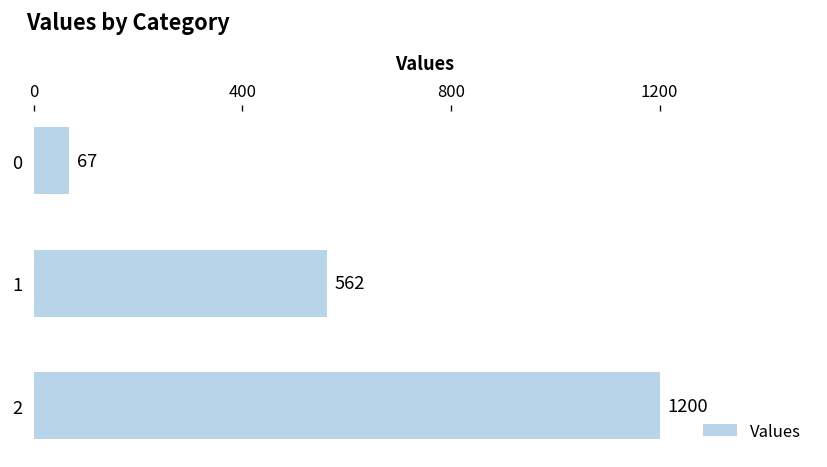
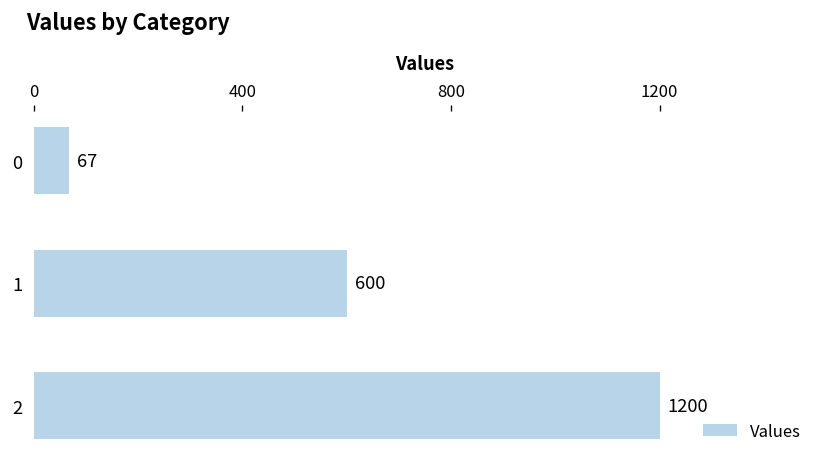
1: 562 -> 600
